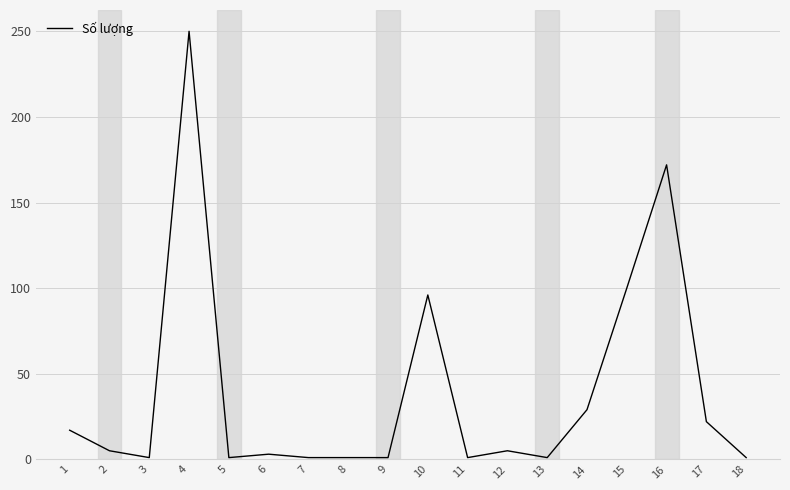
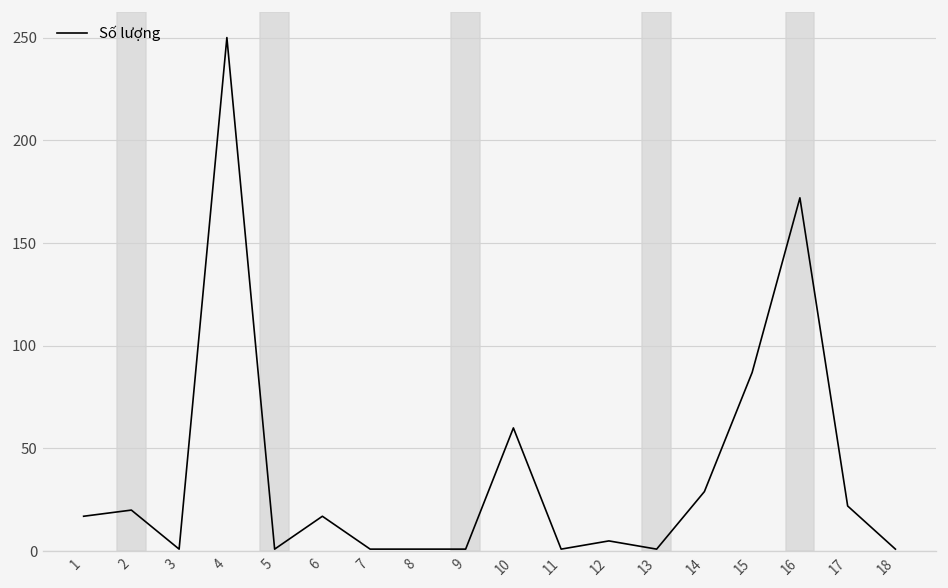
2: 5 -> 20
6: 3 -> 17
10: 96 -> 60
15: 100 -> 87
